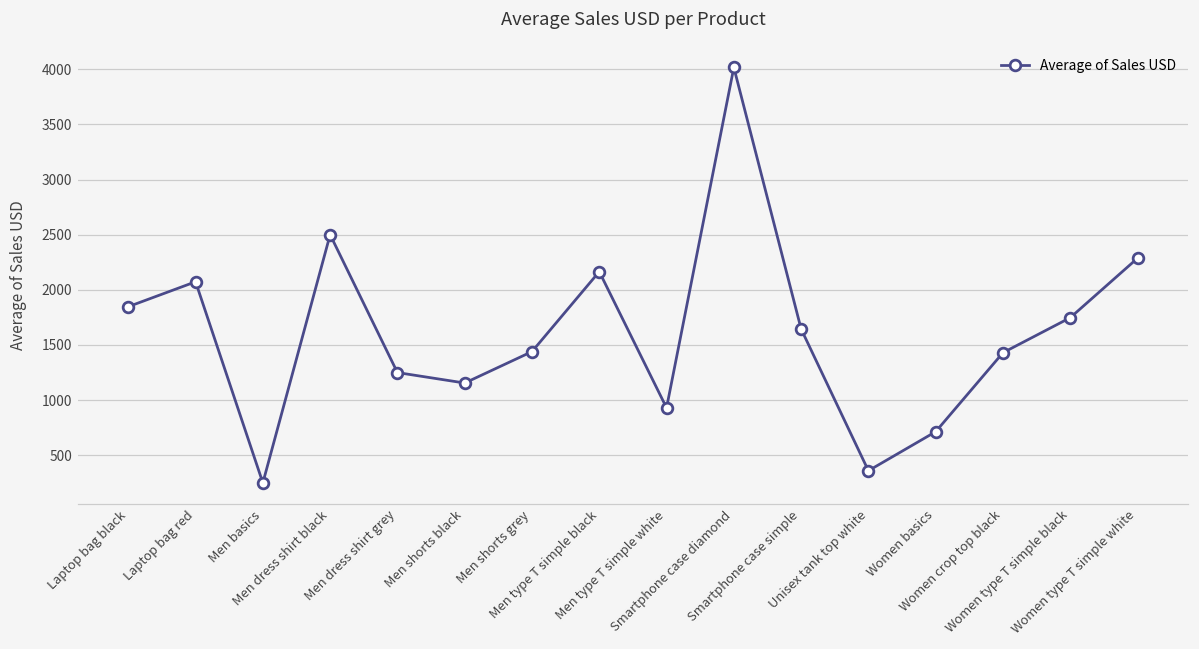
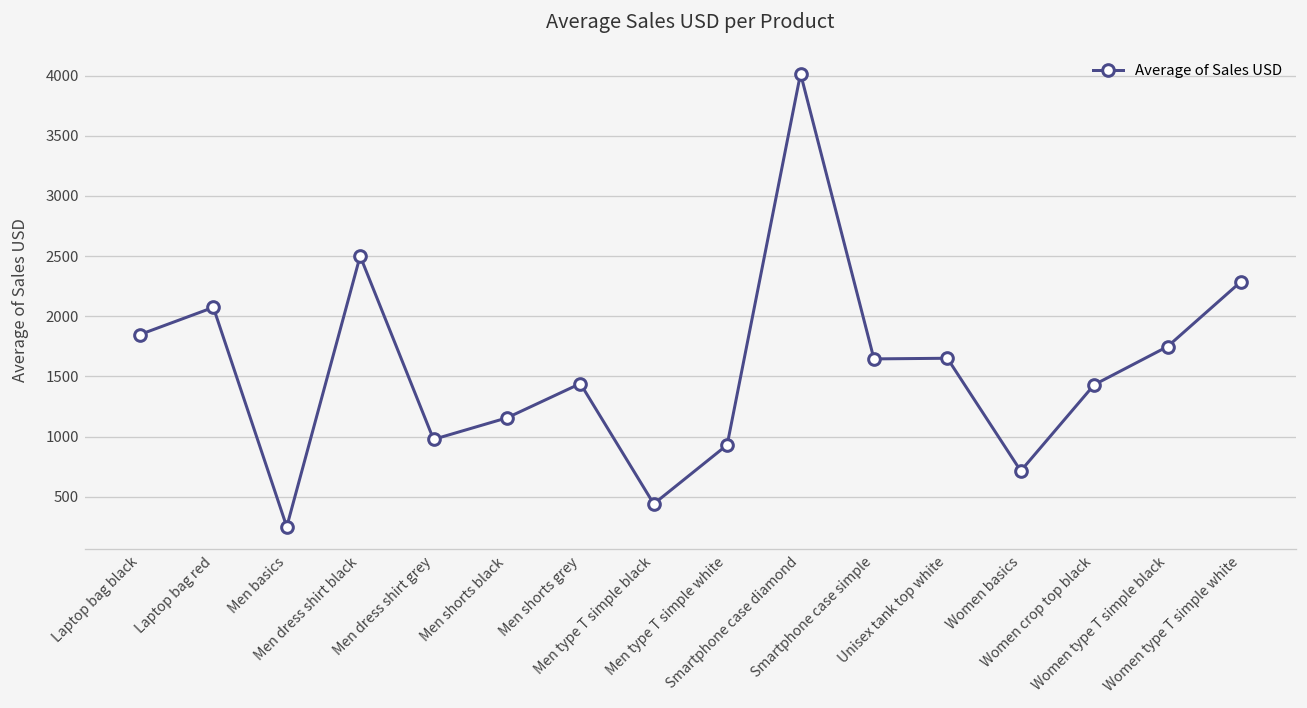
Men dress shirt grey: 1250 -> 980
Men type T simple black: 2160 -> 440
Unisex tank top white: 360 -> 1650
